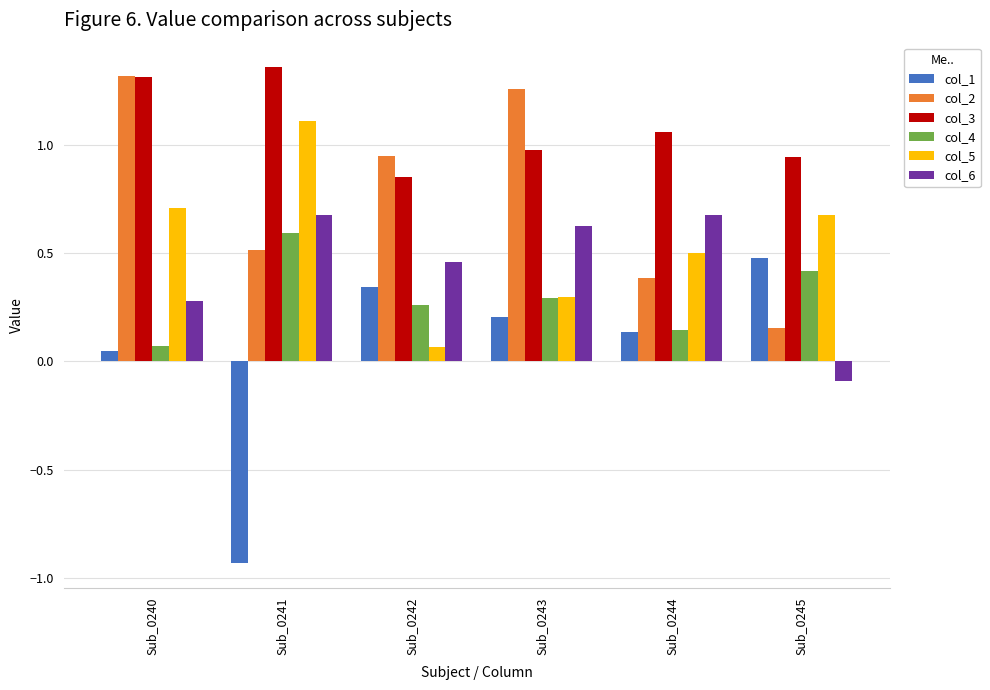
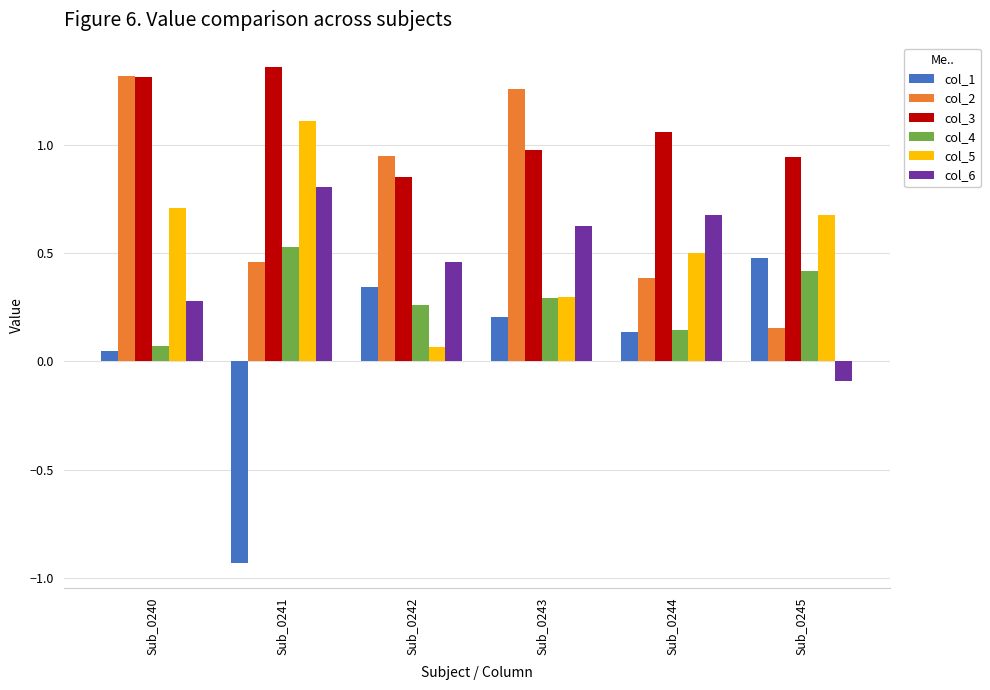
col_2, Sub_0241: 0.52 -> 0.46
col_4, Sub_0241: 0.59 -> 0.53
col_6, Sub_0241: 0.68 -> 0.80
